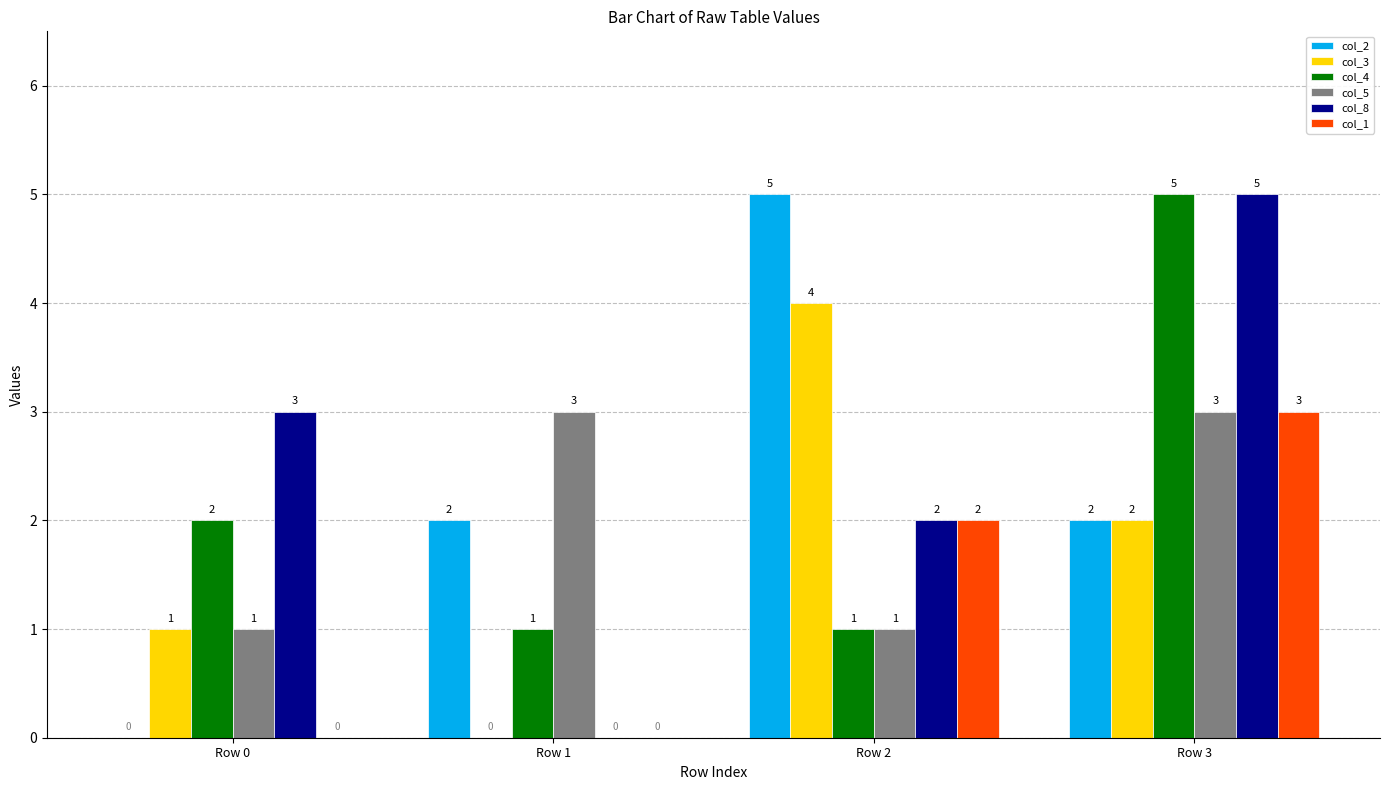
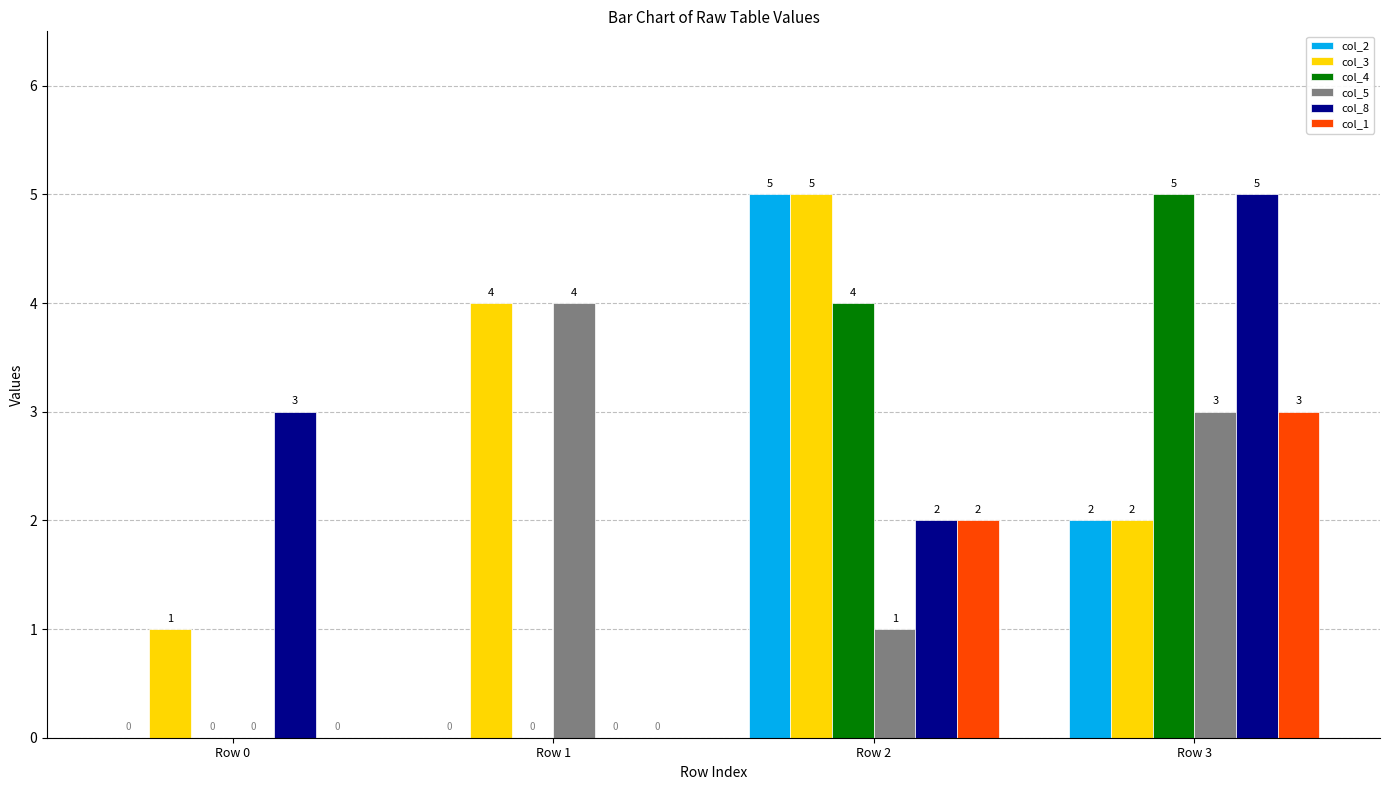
col_4, Row 0: 2 -> 0
col_5, Row 0: 1 -> 0
col_2, Row 1: 2 -> 0
col_3, Row 1: 0 -> 4
col_4, Row 1: 1 -> 0
col_5, Row 1: 3 -> 4
col_3, Row 2: 4 -> 5
col_4, Row 2: 1 -> 4
